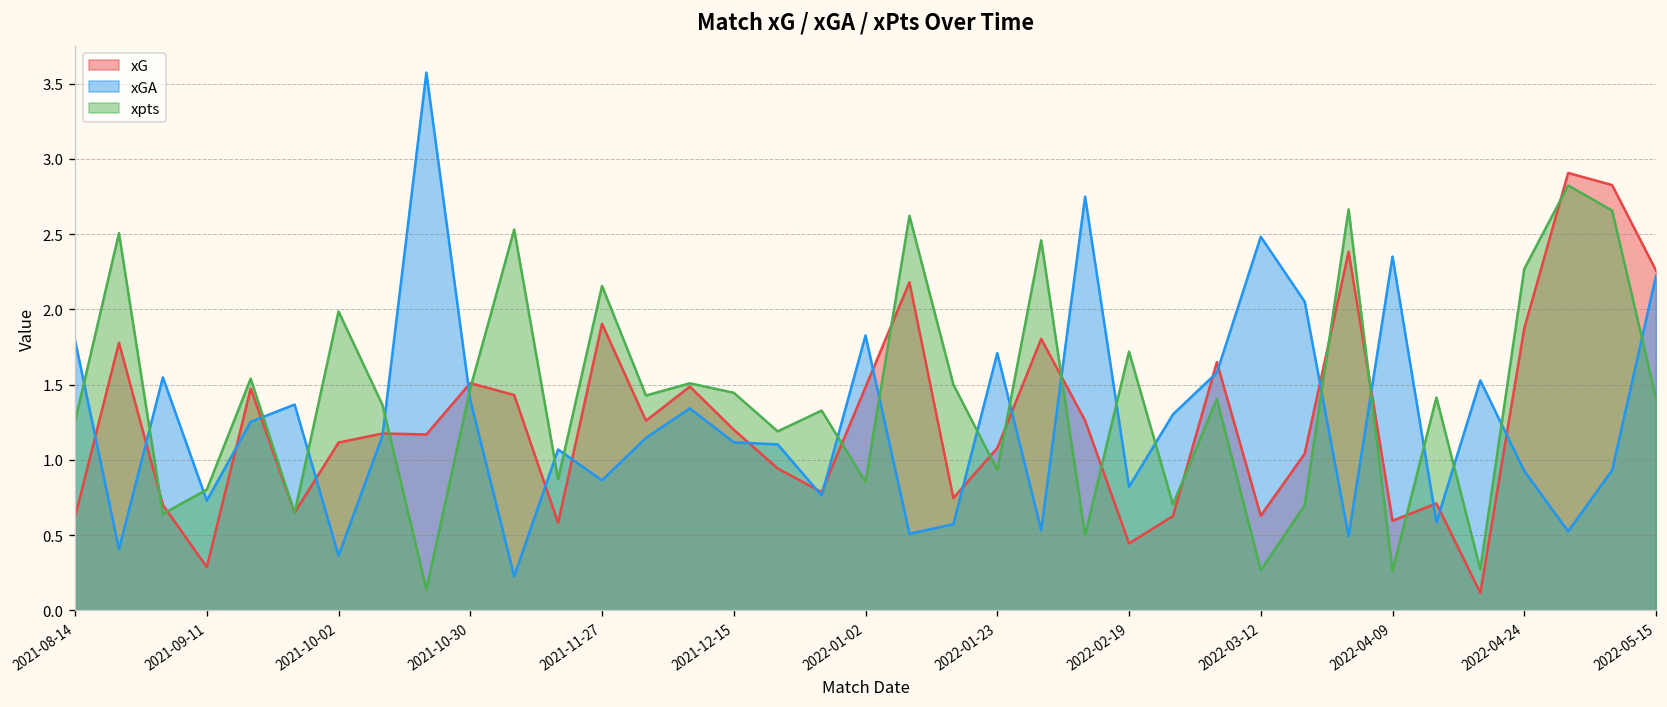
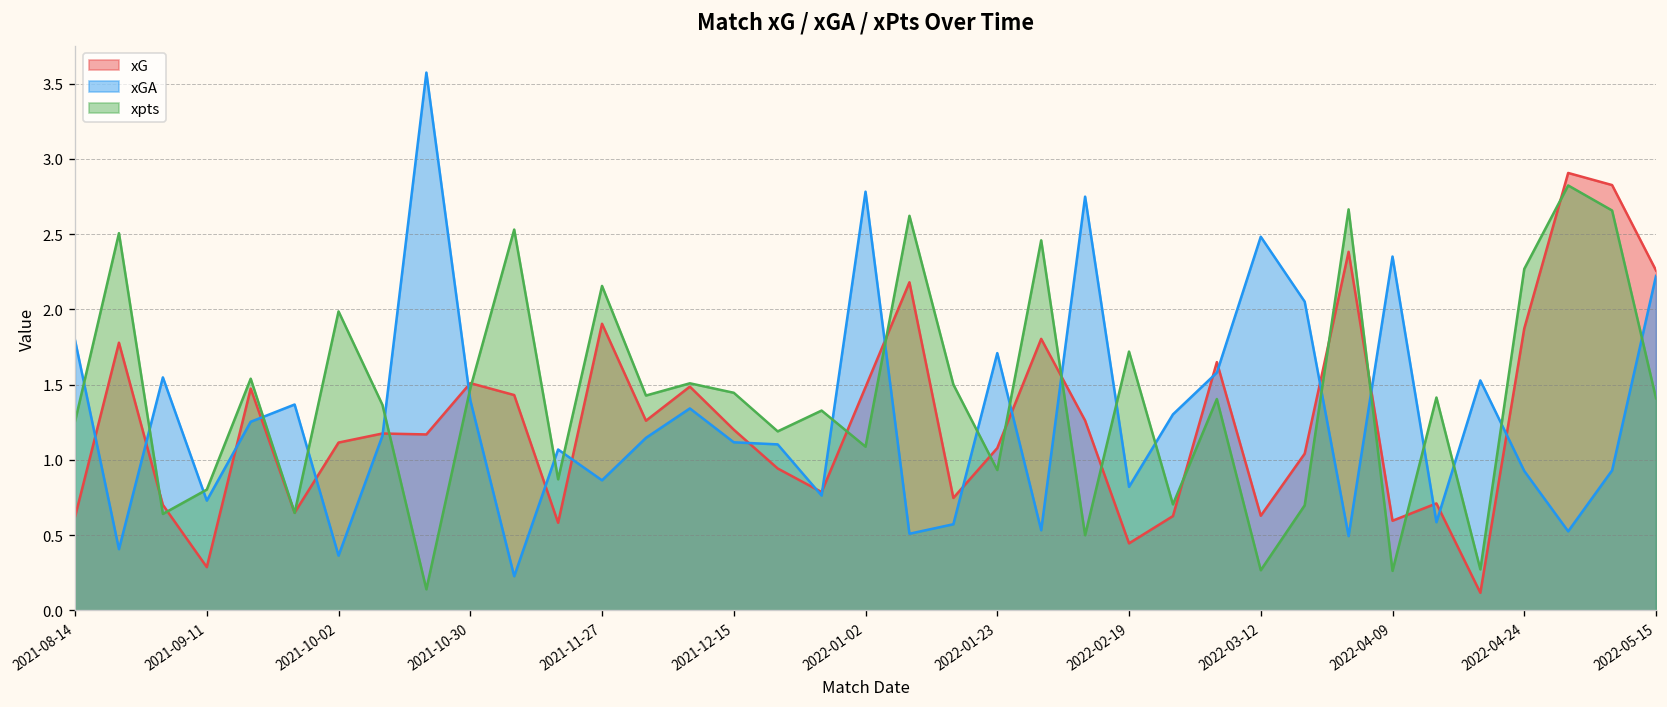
xGA, 2022-01-02: 1.83 -> 2.78
xpts, 2022-01-02: 0.85 -> 1.09
